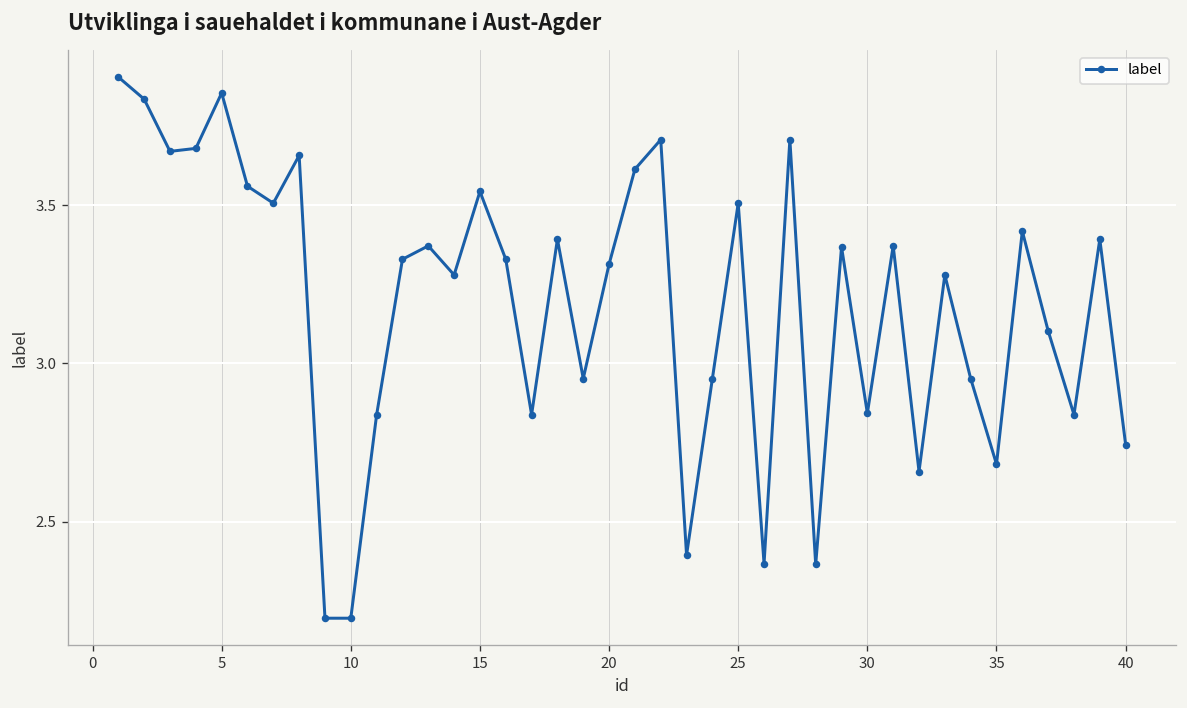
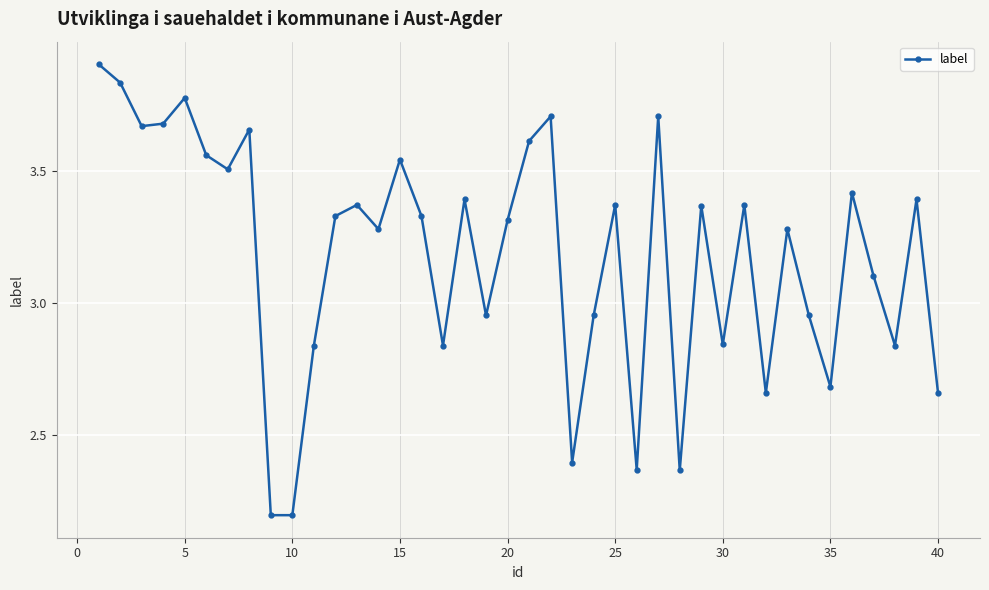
5: 3.85 -> 3.78
25: 3.51 -> 3.37
40: 2.74 -> 2.66
